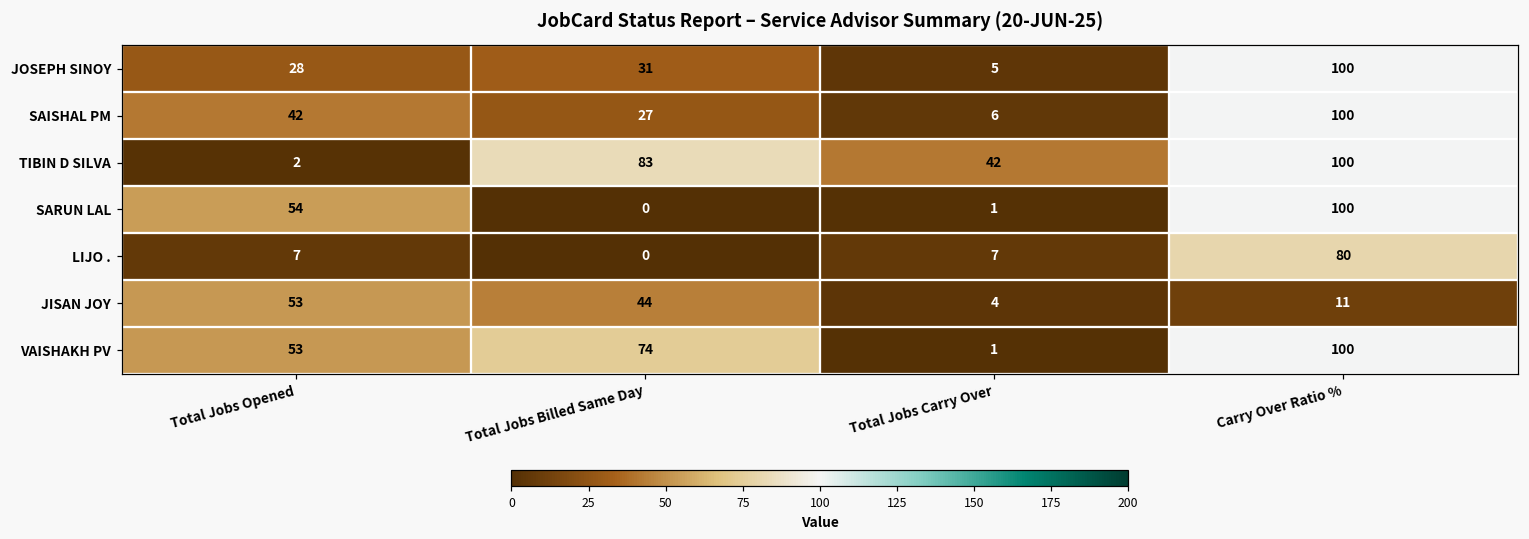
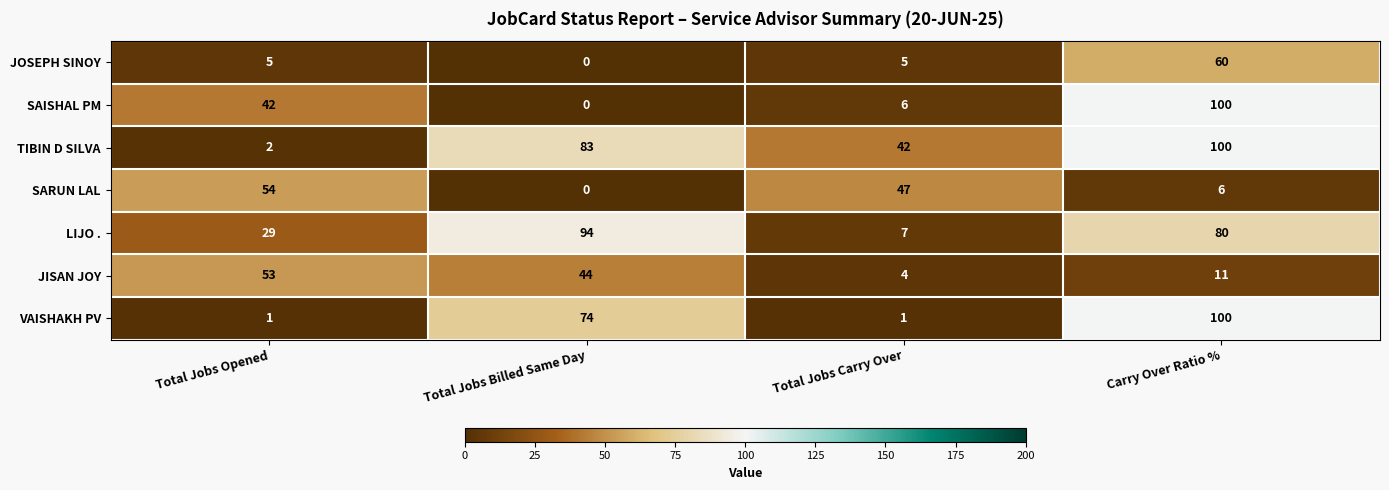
JOSEPH SINOY, Total Jobs Opened: 28 -> 5
JOSEPH SINOY, Total Jobs Billed Same Day: 31 -> 0
JOSEPH SINOY, Carry Over Ratio %: 100 -> 60
SAISHAL PM, Total Jobs Billed Same Day: 27 -> 0
SARUN LAL, Total Jobs Carry Over: 1 -> 47
SARUN LAL, Carry Over Ratio %: 100 -> 6
LIJO ., Total Jobs Opened: 7 -> 29
LIJO ., Total Jobs Billed Same Day: 0 -> 94
VAISHAKH PV, Total Jobs Opened: 53 -> 1
